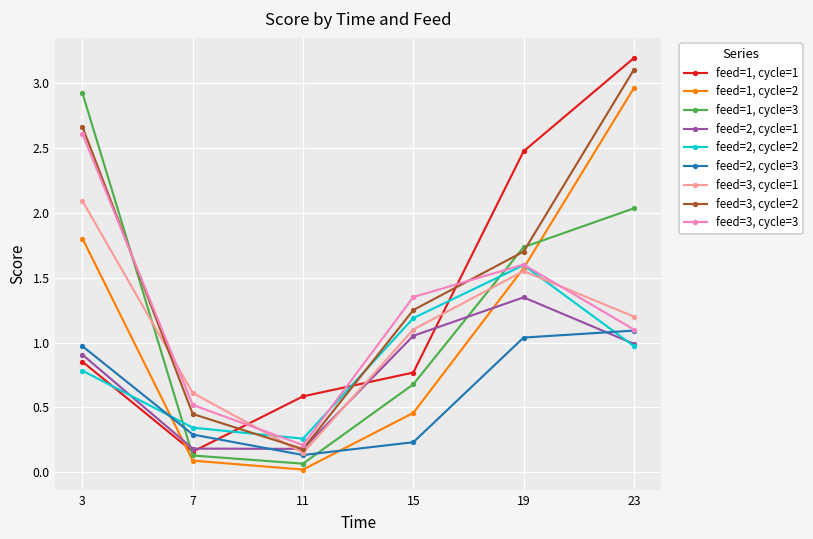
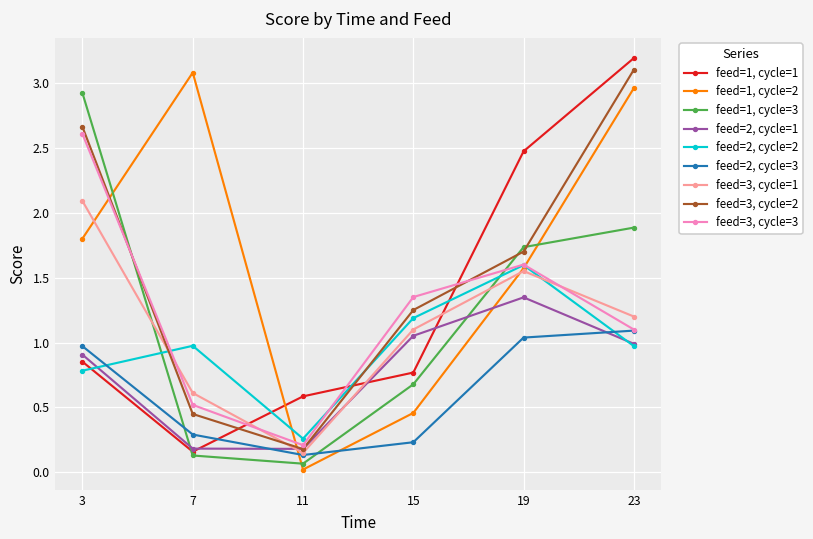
feed=1, cycle=2, 7: 0.09 -> 3.08
feed=2, cycle=2, 7: 0.34 -> 0.97
feed=1, cycle=3, 23: 2.03 -> 1.88
